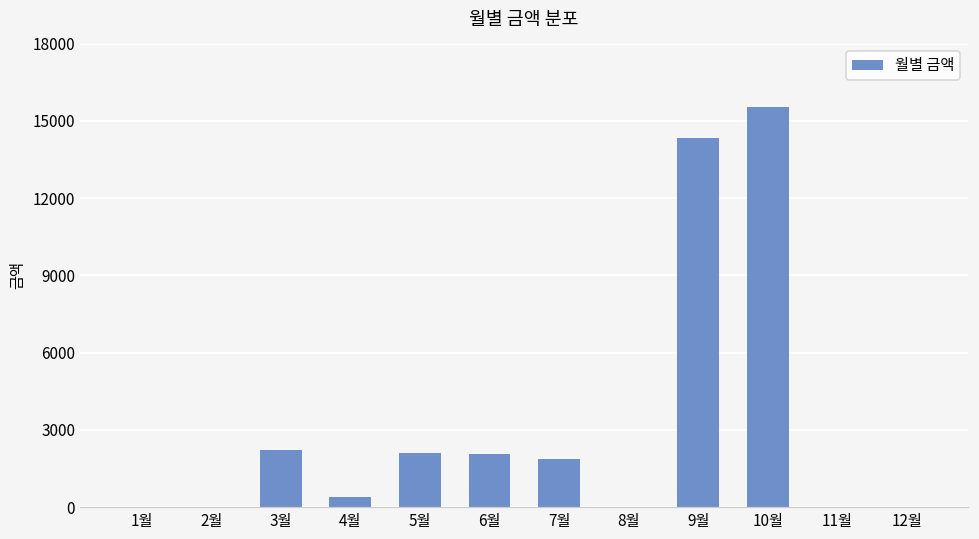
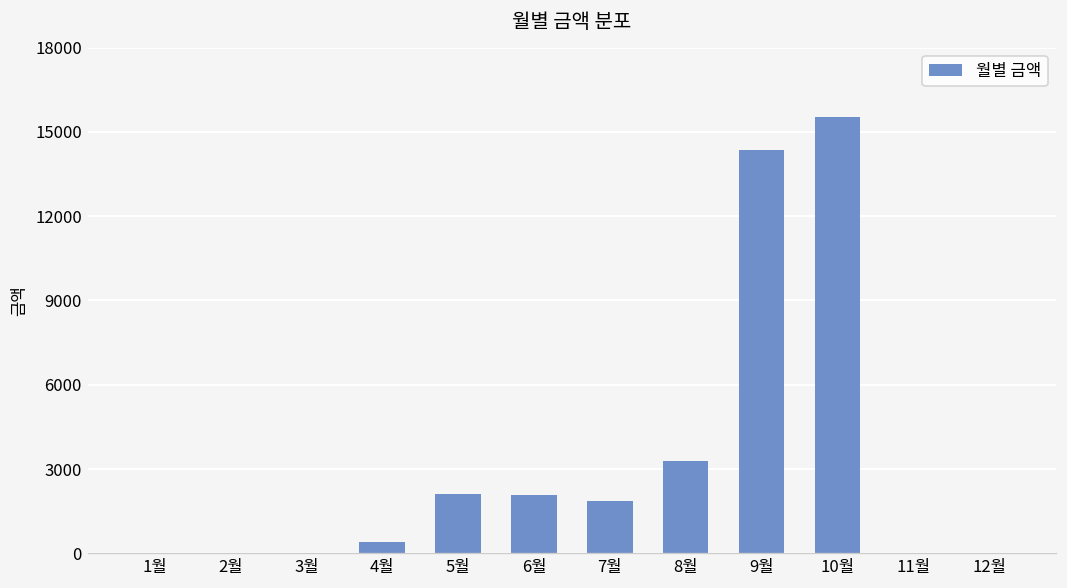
3월: 2200 -> 0
8월: 0 -> 3300
